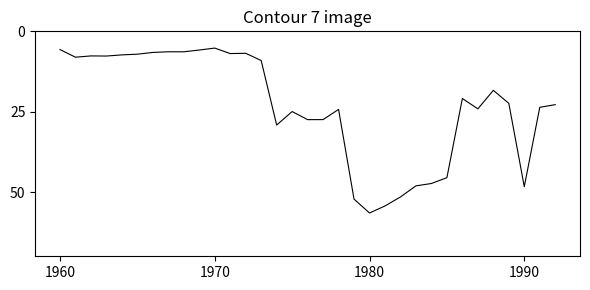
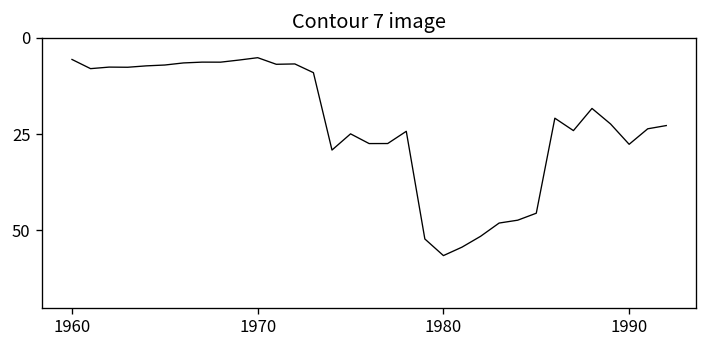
1990: 48 -> 28
